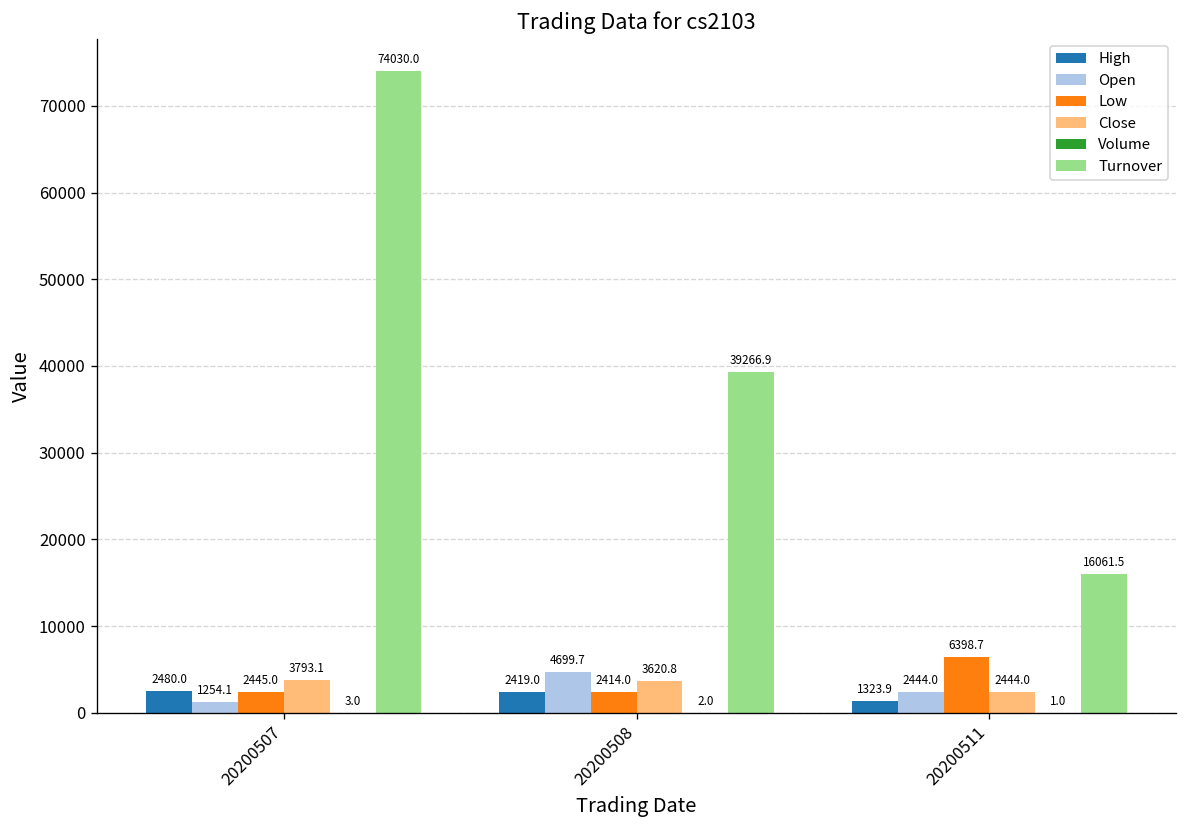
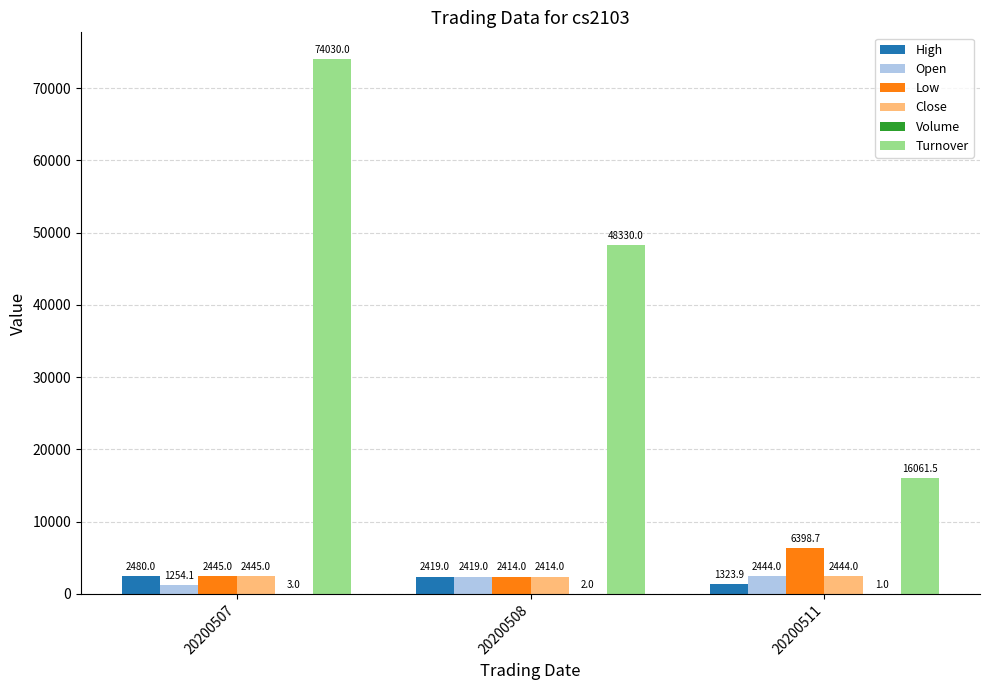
Close, 20200507: 3793.1 -> 2445.0
Open, 20200508: 4699.7 -> 2419.0
Close, 20200508: 3620.8 -> 2414.0
Turnover, 20200508: 39266.9 -> 48330.0
